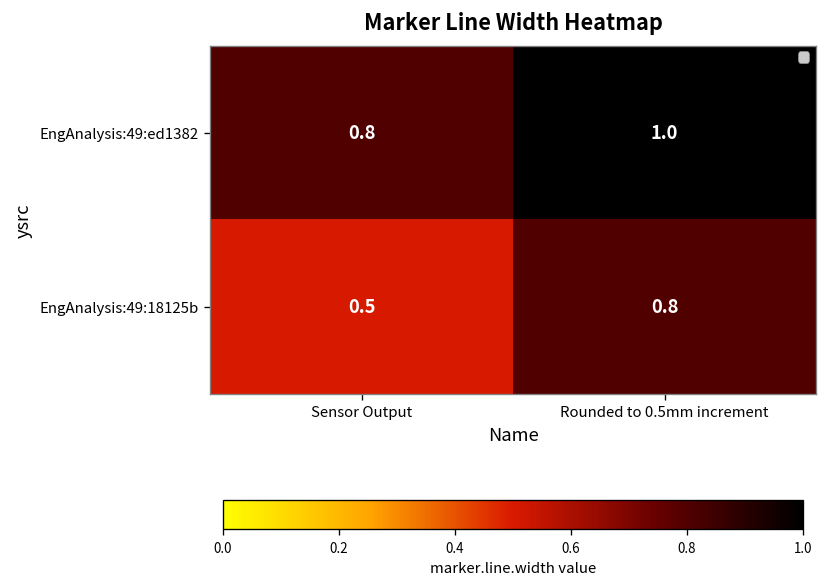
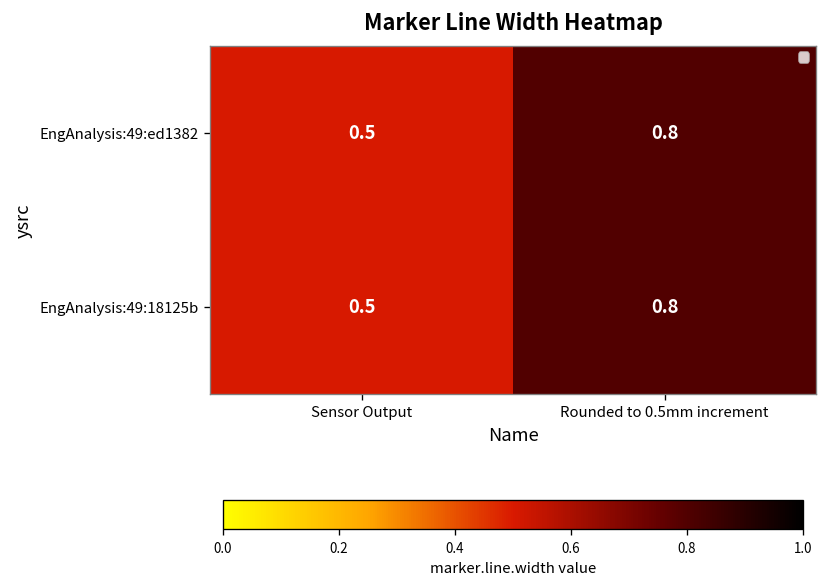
EngAnalysis:49:ed1382, Sensor Output: 0.8 -> 0.5
EngAnalysis:49:ed1382, Rounded to 0.5mm increment: 1.0 -> 0.8
